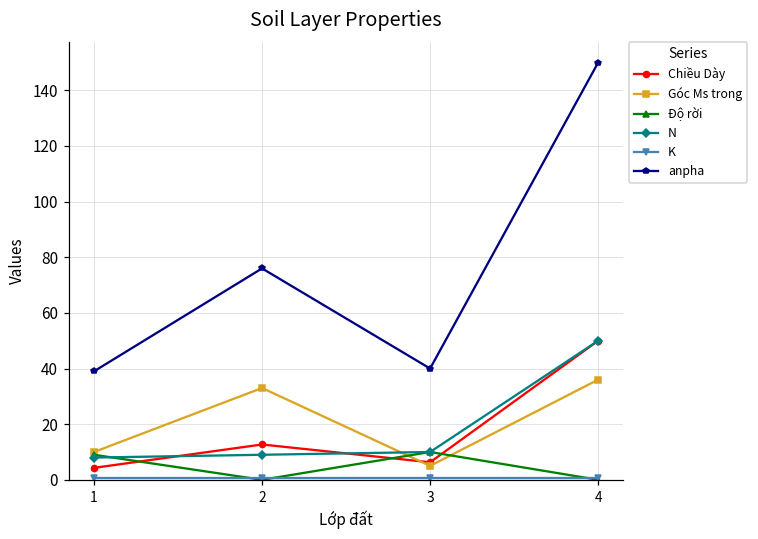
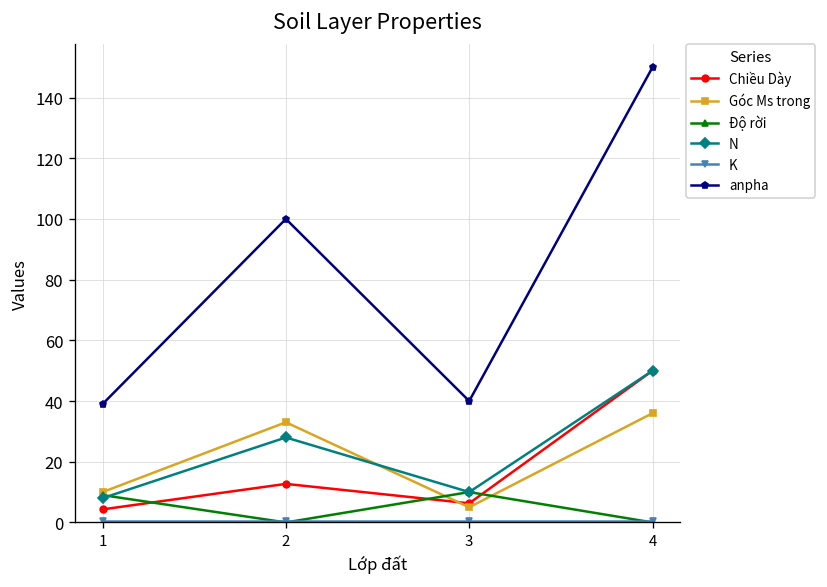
N, 2: 9 -> 28
anpha, 2: 76 -> 100
